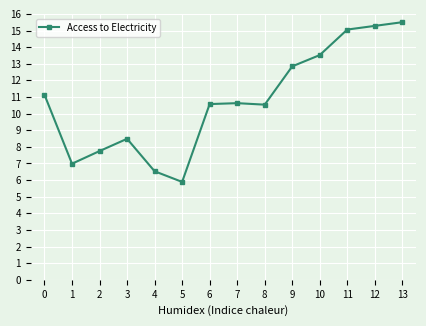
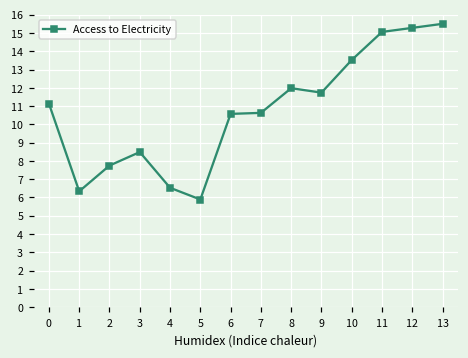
1: 7.0 -> 6.3
8: 10.5 -> 12.0
9: 12.8 -> 11.7
